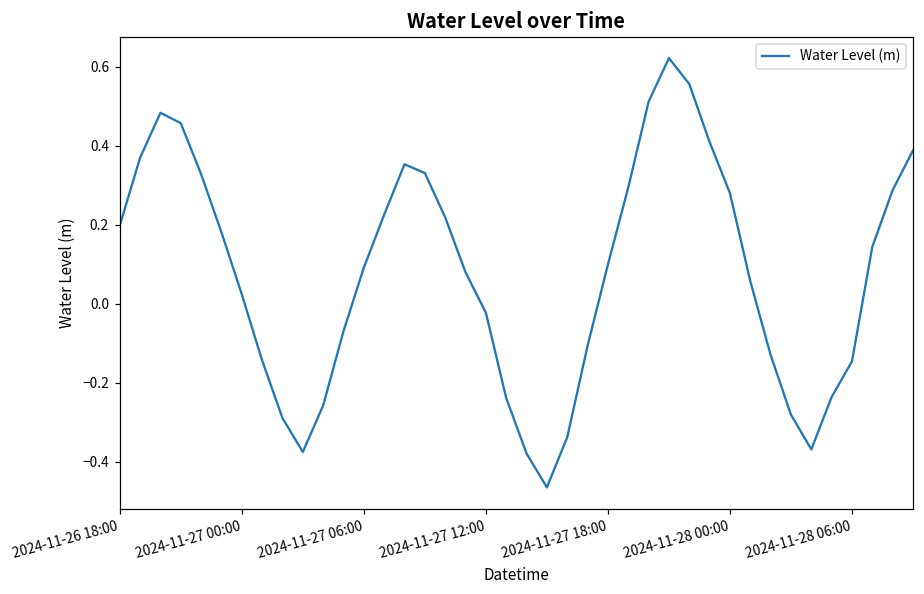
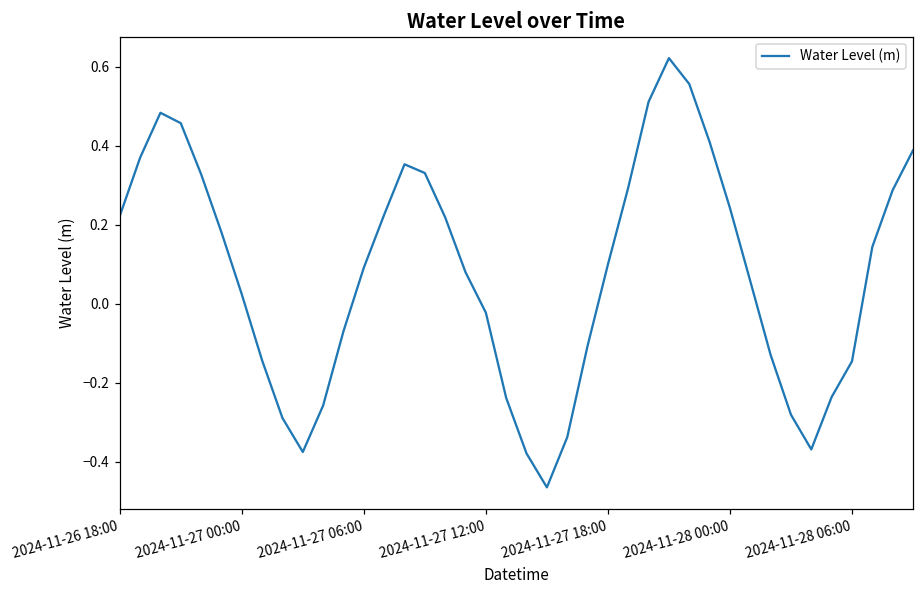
2024-11-26 18:00: 0.20 -> 0.22
2024-11-28 00:00: 0.28 -> 0.24
